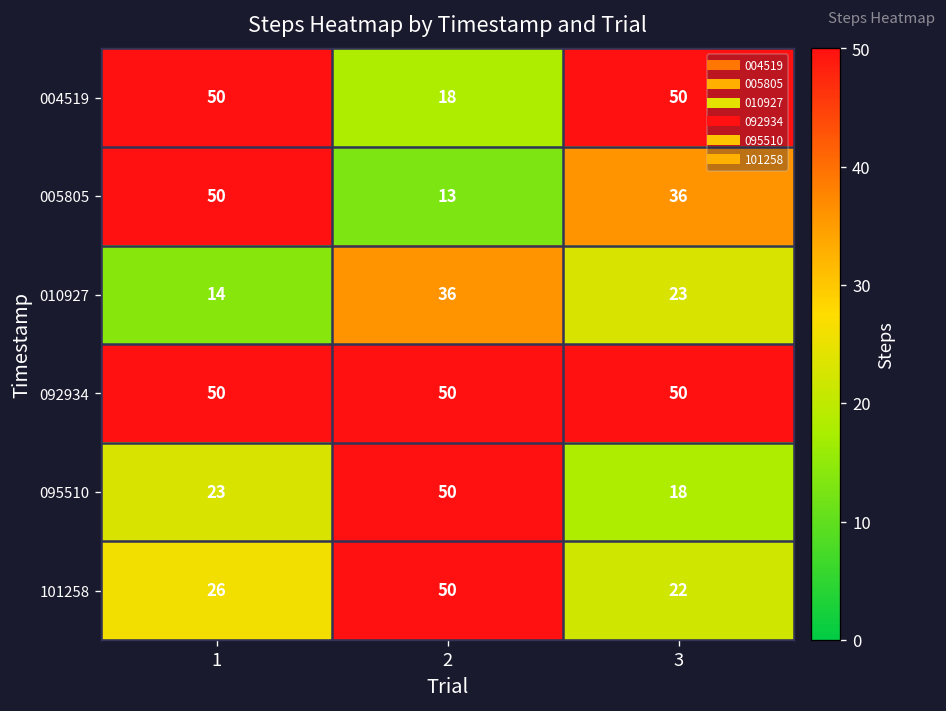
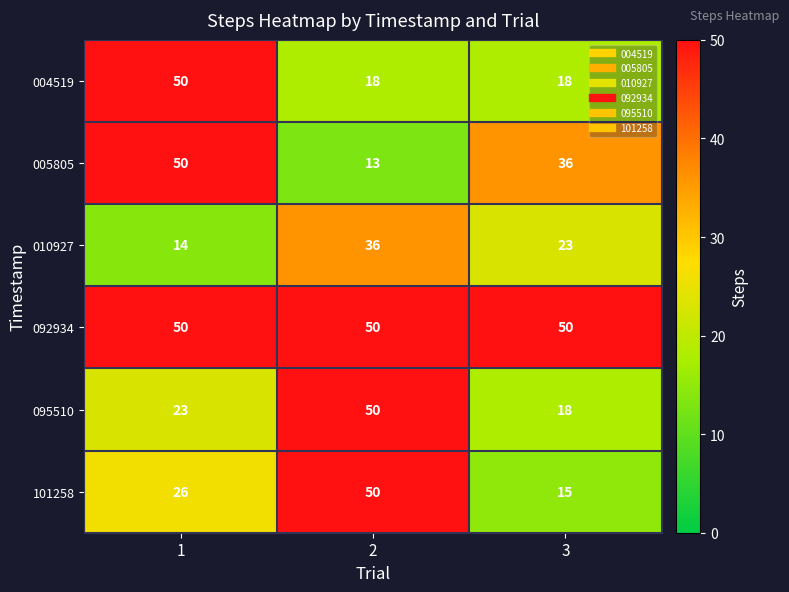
004519, 3: 50 -> 18
101258, 3: 22 -> 15
